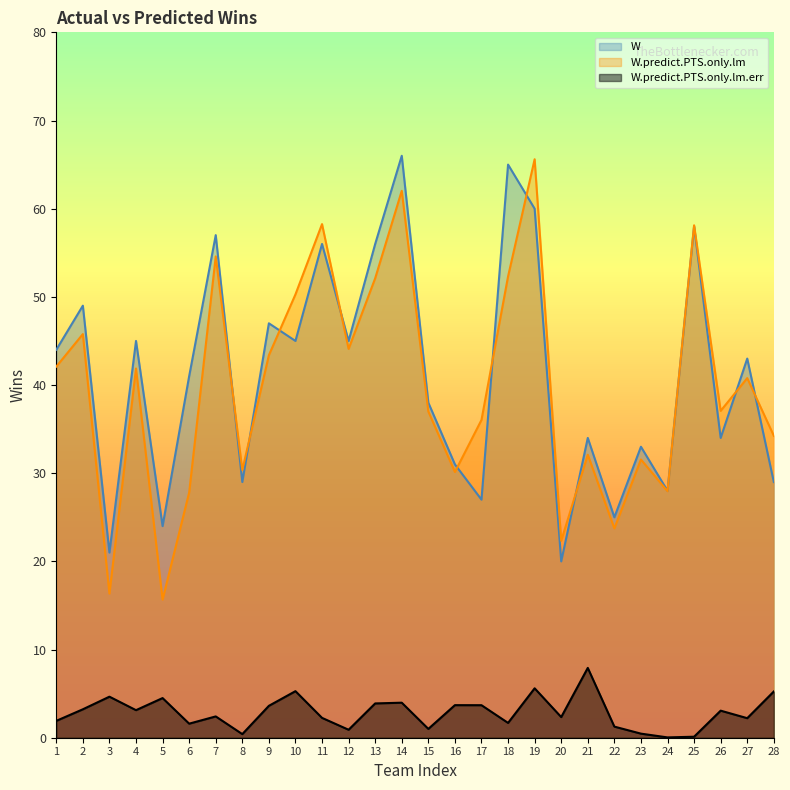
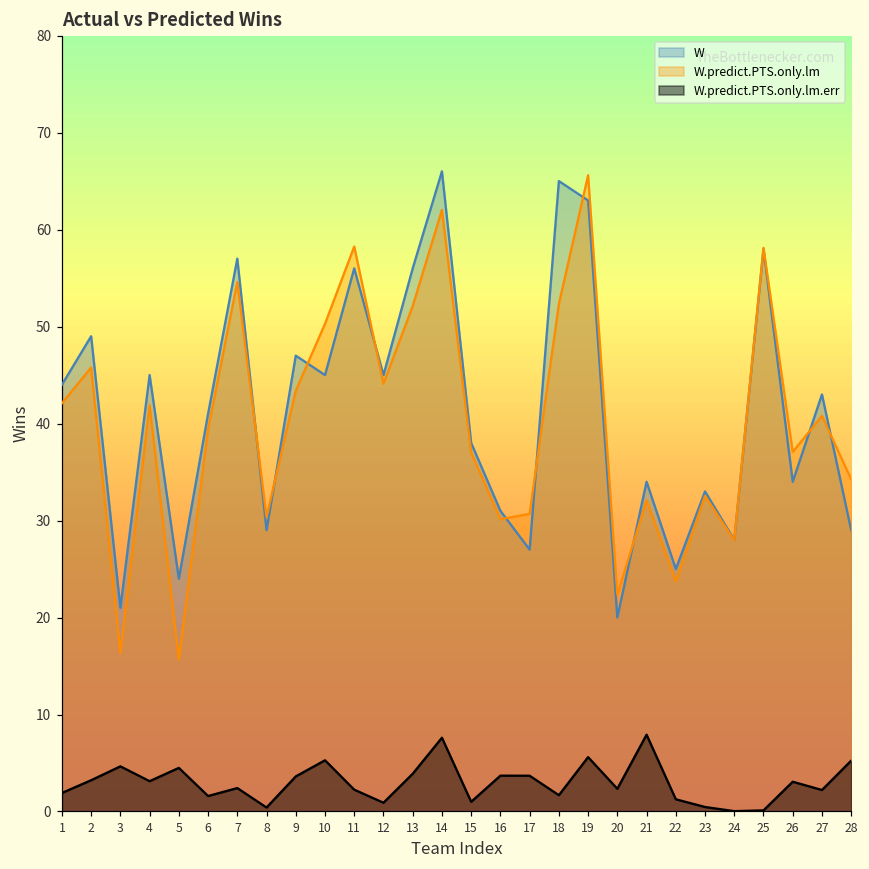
W.predict.PTS.only.lm, 6: 28 -> 39
W.predict.PTS.only.lm.err, 14: 4 -> 8
W.predict.PTS.only.lm, 17: 36 -> 31
W, 19: 60 -> 63
W.predict.PTS.only.lm, 23: 32 -> 33
